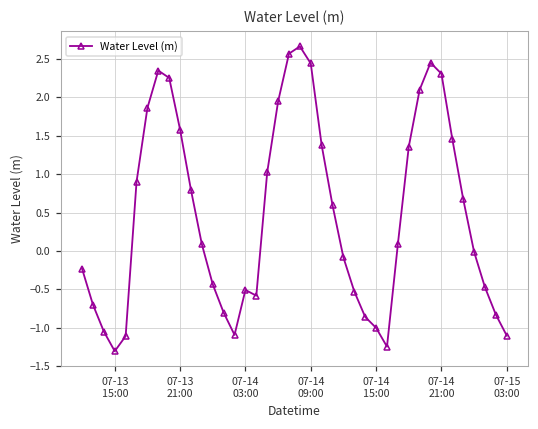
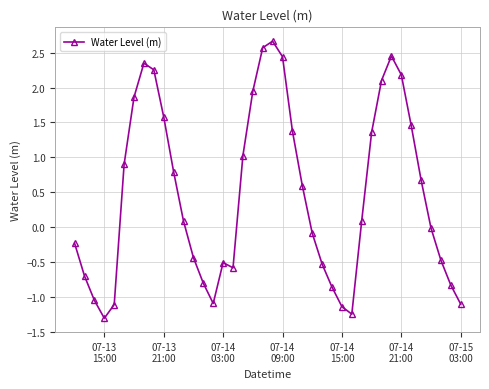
07-14 15:00: -1.0 -> -1.1
07-14 21:00: 2.3 -> 2.2
